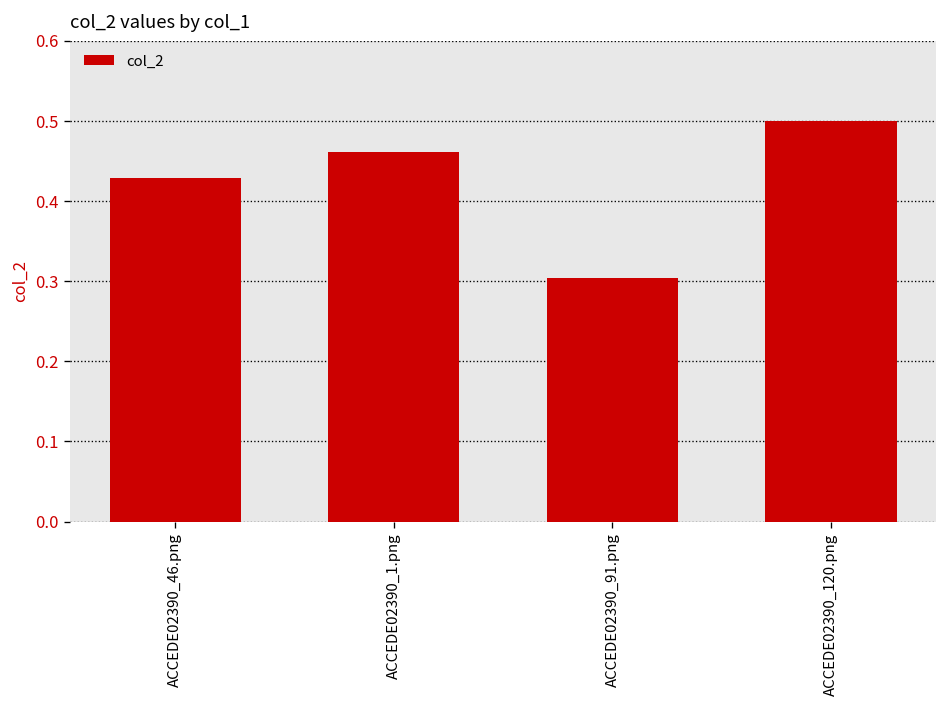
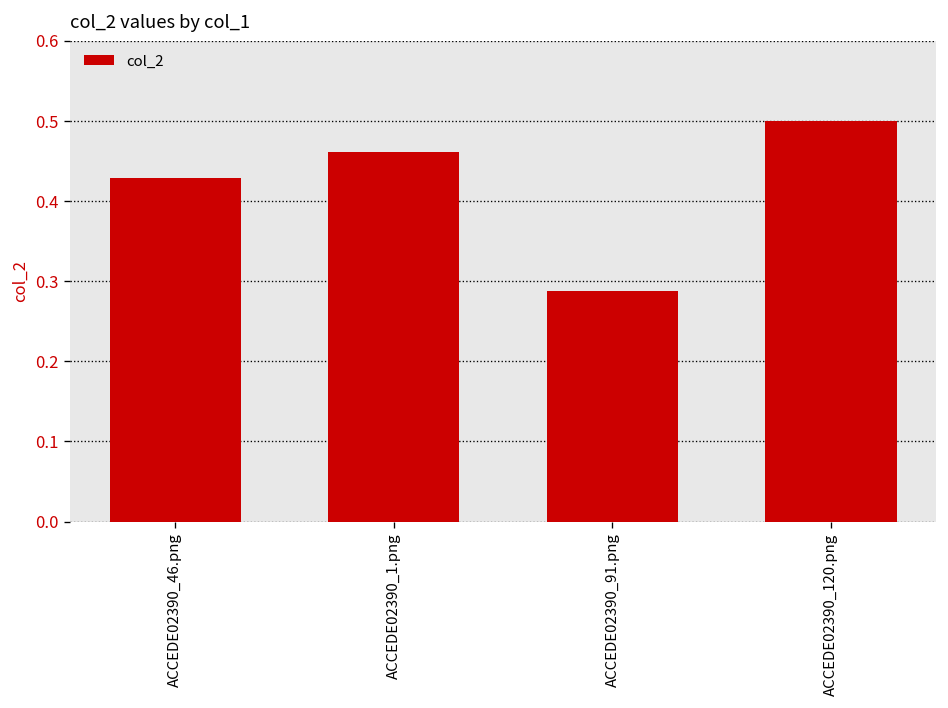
ACCEDE02390_91.png: 0.30 -> 0.29
